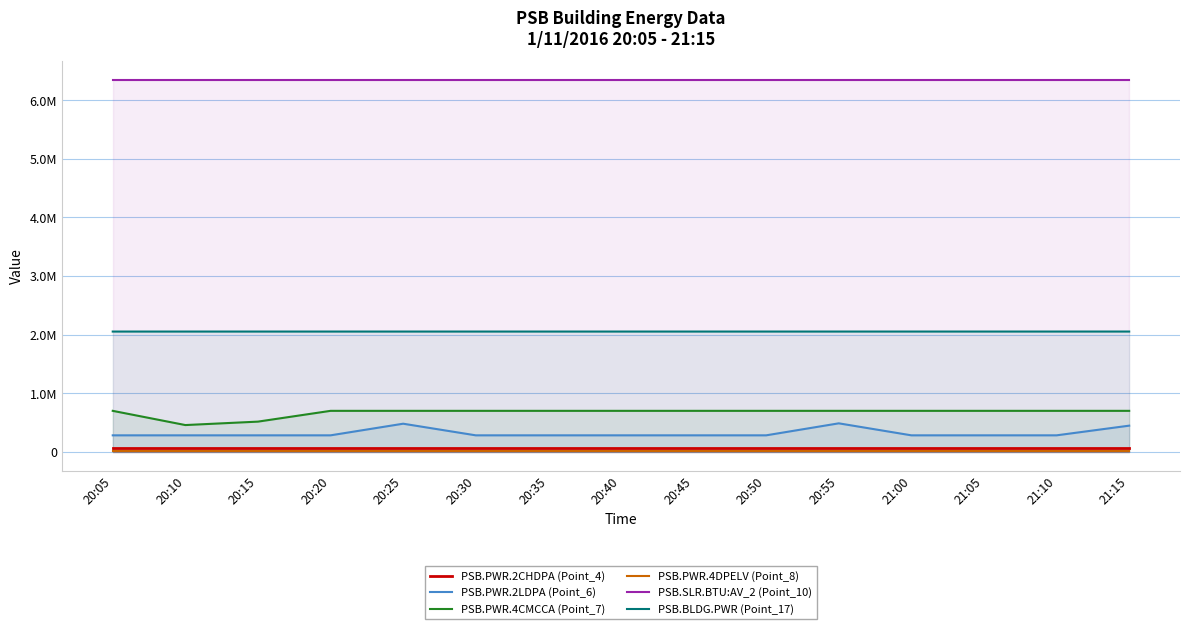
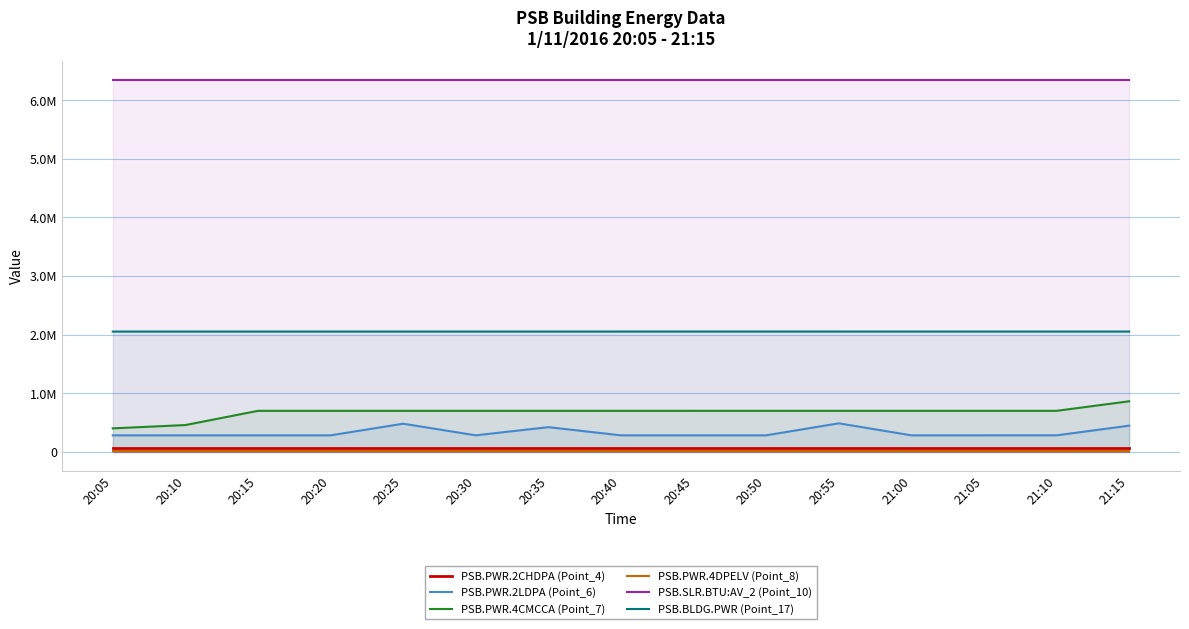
PSB.PWR.4CMCCA (Point_7), 20:05: 700000 -> 400000
PSB.PWR.4CMCCA (Point_7), 20:15: 500000 -> 700000
PSB.PWR.2LDPA (Point_6), 20:35: 300000 -> 400000
PSB.PWR.4CMCCA (Point_7), 21:15: 700000 -> 900000
